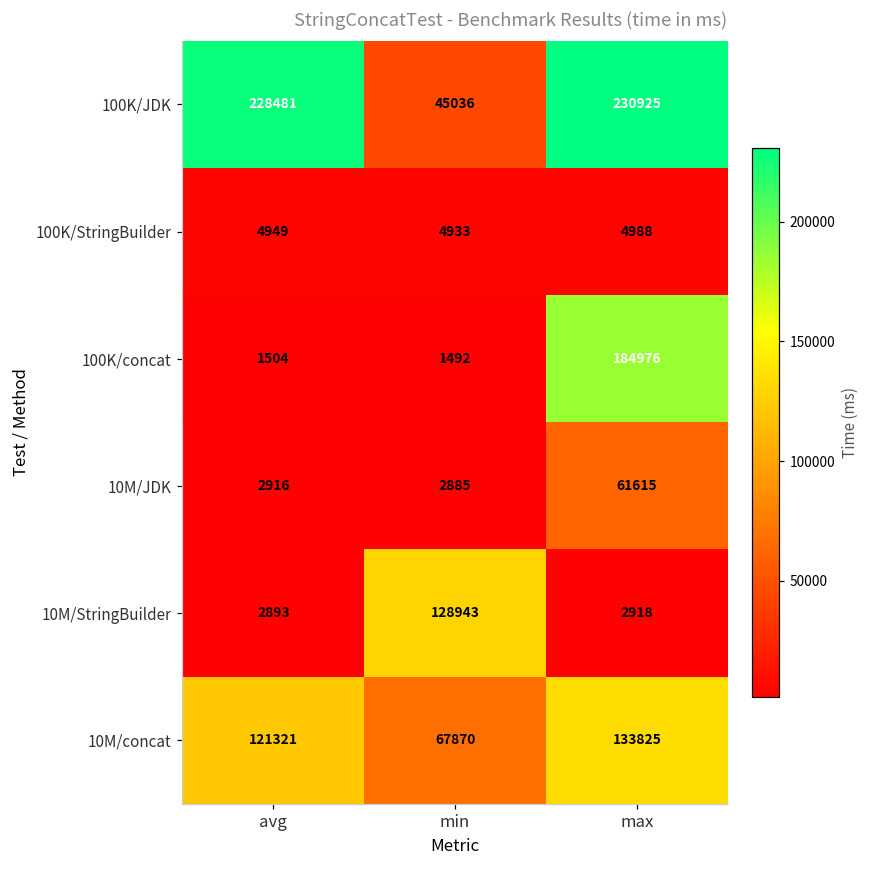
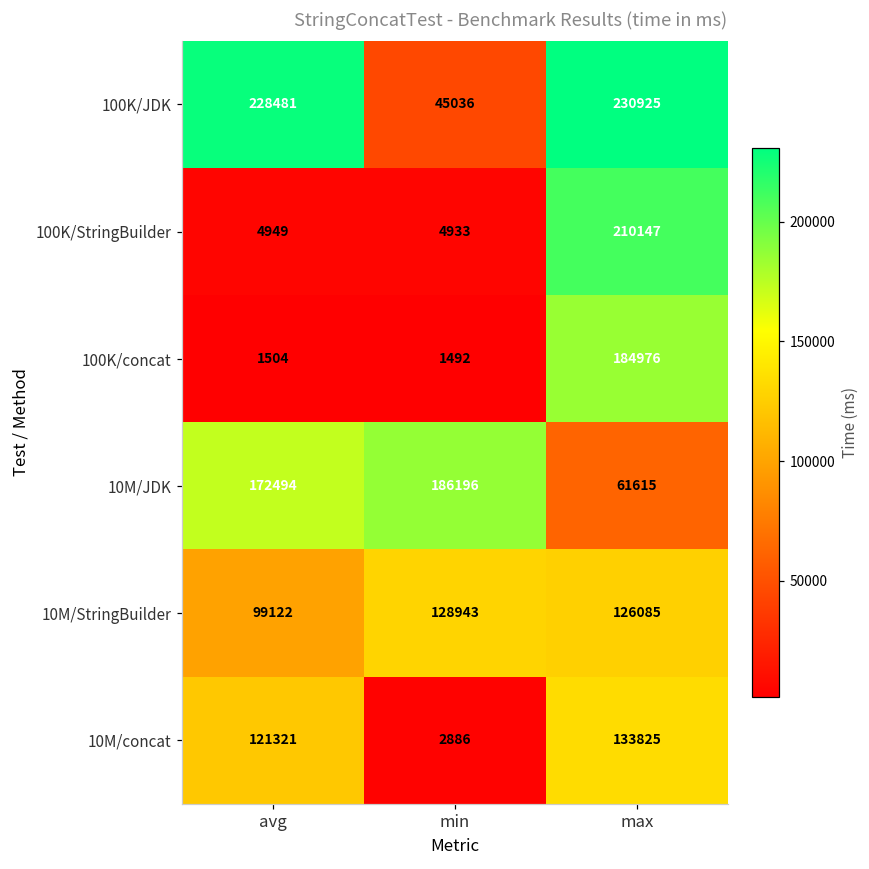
100K/StringBuilder, max: 4988 -> 210147
10M/JDK, avg: 2916 -> 172494
10M/JDK, min: 2885 -> 186196
10M/StringBuilder, avg: 2893 -> 99122
10M/StringBuilder, max: 2918 -> 126085
10M/concat, min: 67870 -> 2886
